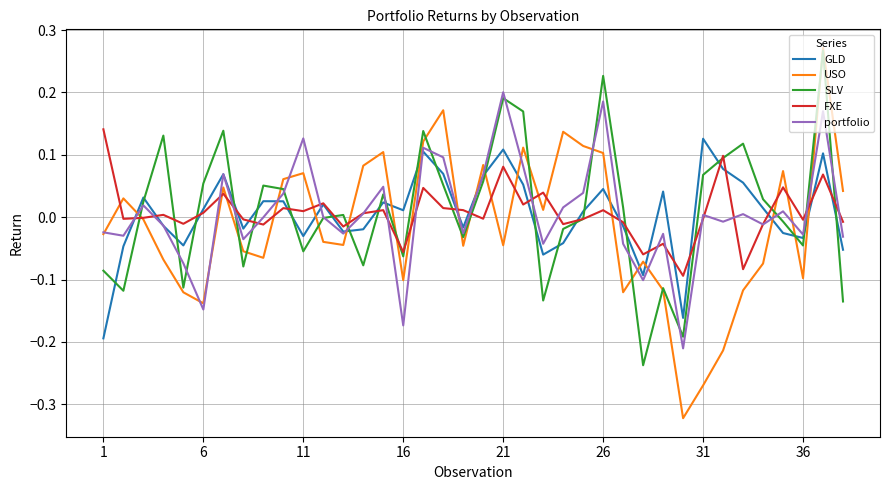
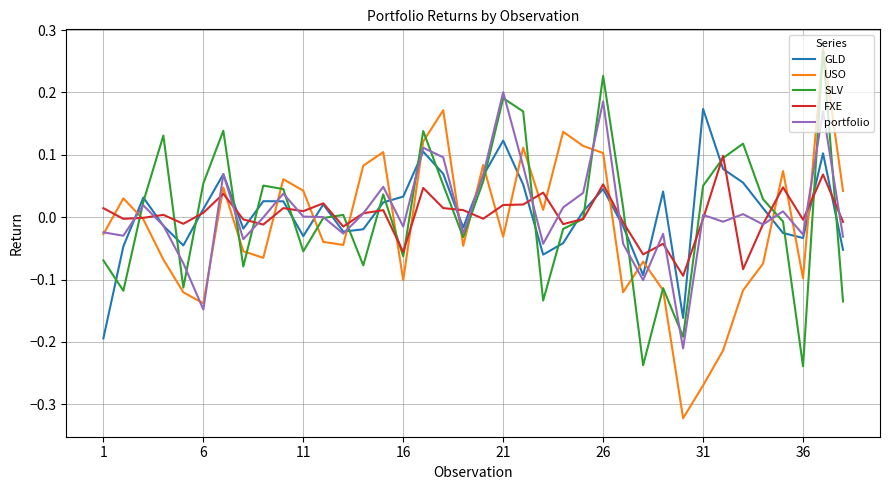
SLV, 1: -0.09 -> -0.07
FXE, 1: 0.14 -> 0.01
USO, 11: 0.07 -> 0.04
portfolio, 11: 0.13 -> 0.00
GLD, 16: 0.01 -> 0.03
portfolio, 16: -0.17 -> -0.02
GLD, 21: 0.11 -> 0.12
USO, 21: -0.05 -> -0.03
FXE, 21: 0.08 -> 0.02
FXE, 26: 0.01 -> 0.05
GLD, 31: 0.13 -> 0.17
SLV, 31: 0.07 -> 0.05
SLV, 36: -0.05 -> -0.24
